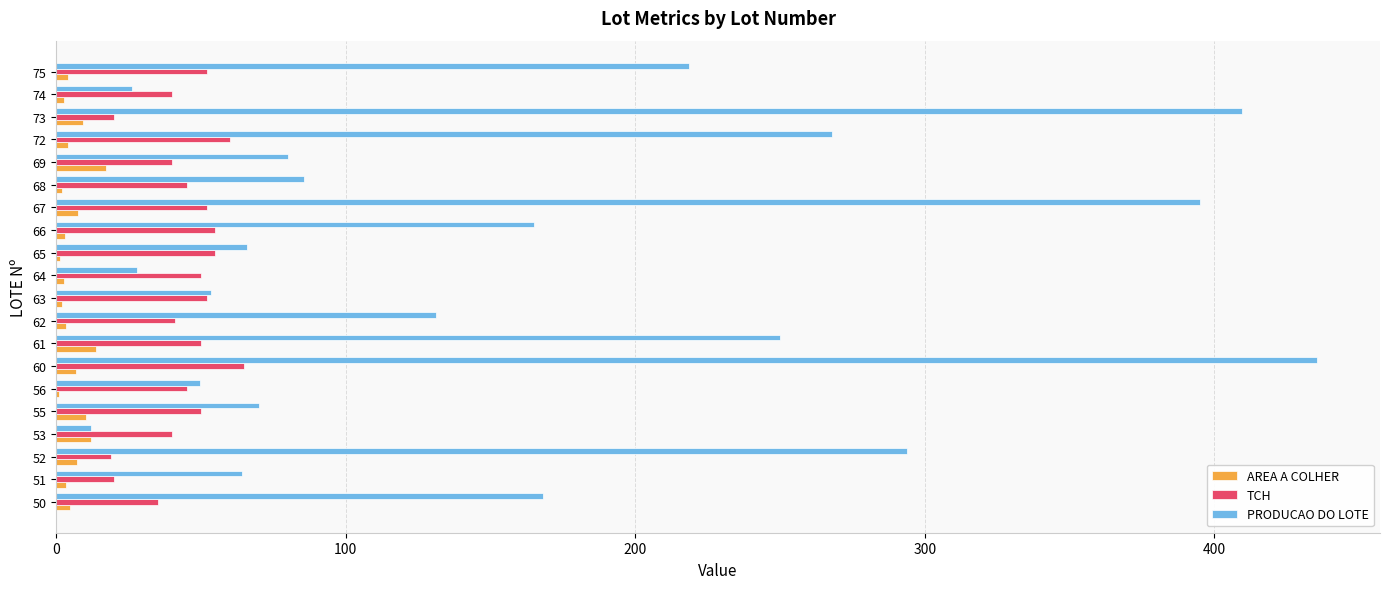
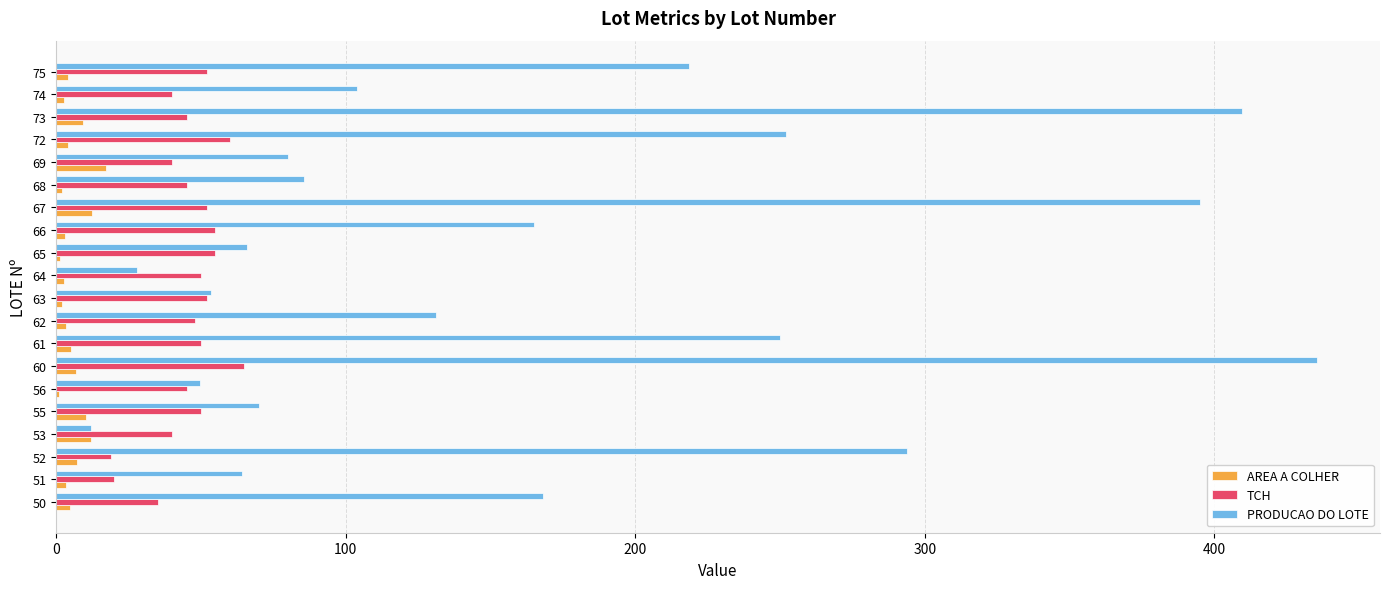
PRODUCAO DO LOTE, 74: 26 -> 104
TCH, 73: 20 -> 45
PRODUCAO DO LOTE, 72: 268 -> 252
AREA A COLHER, 67: 8 -> 12
TCH, 62: 41 -> 48
AREA A COLHER, 61: 14 -> 5
